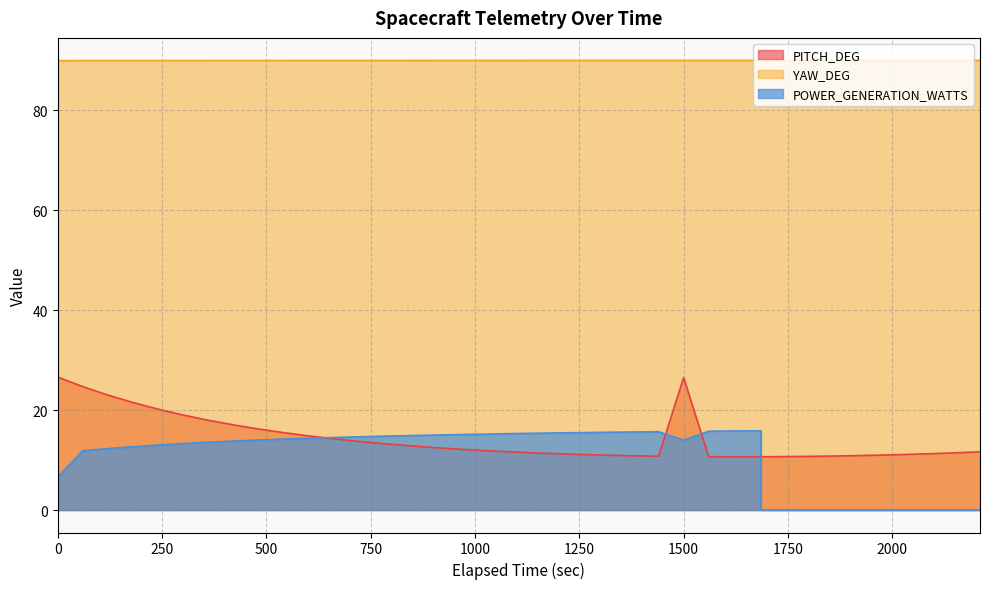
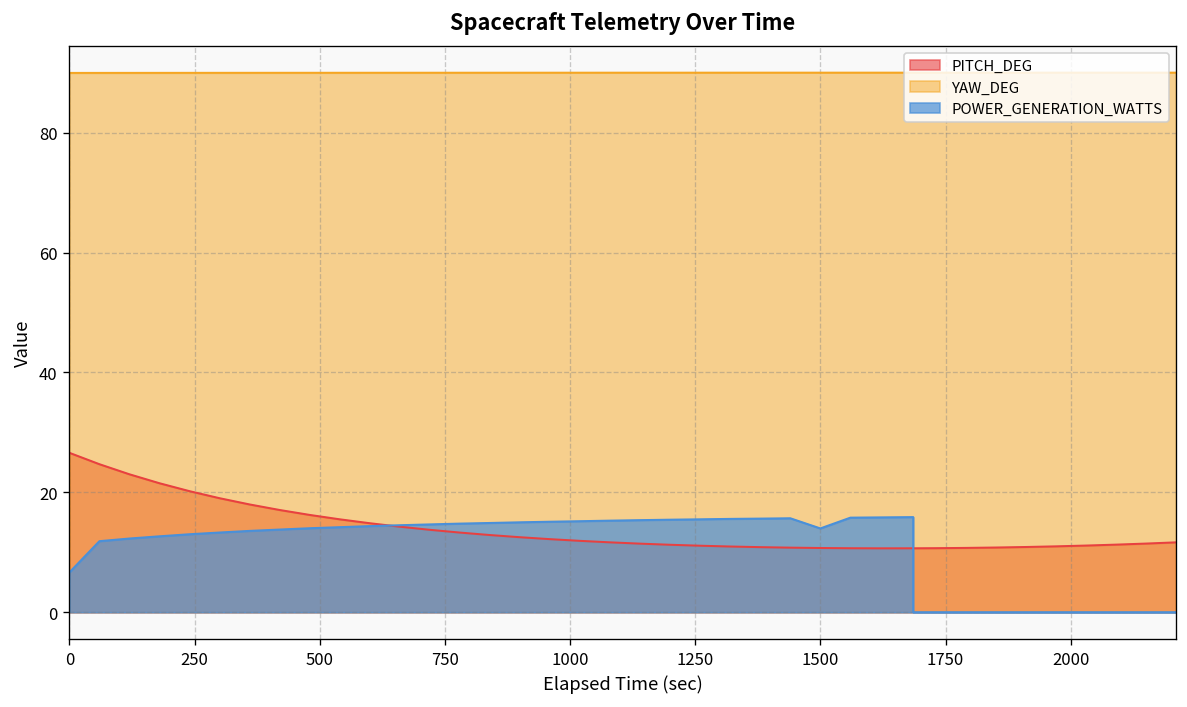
PITCH_DEG, 1500: 26 -> 11
